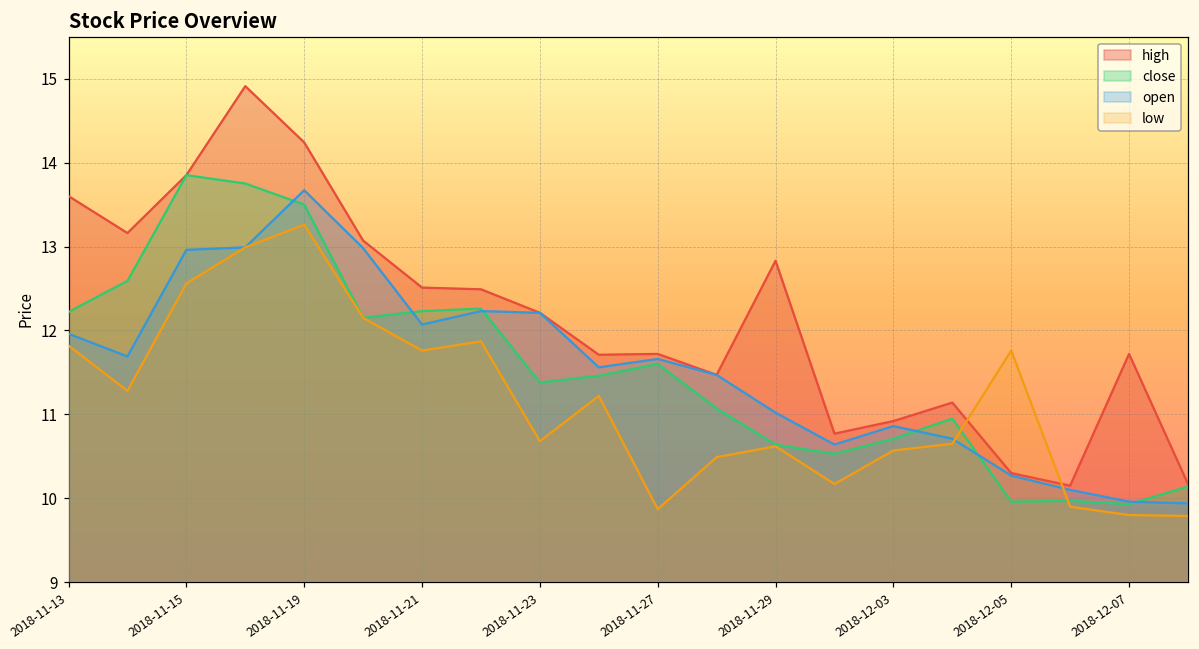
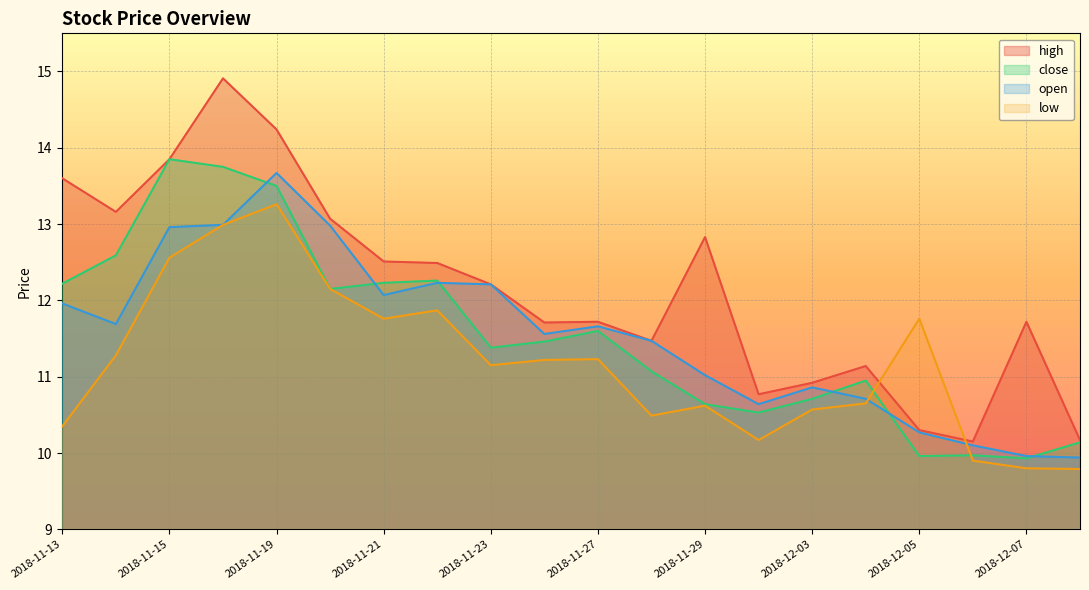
low, 2018-11-13: 11.8 -> 10.4
low, 2018-11-23: 10.7 -> 11.2
low, 2018-11-27: 9.9 -> 11.2
